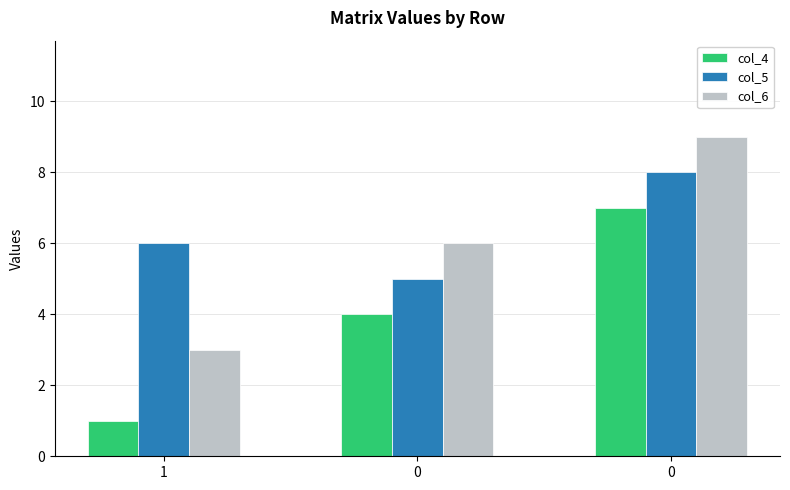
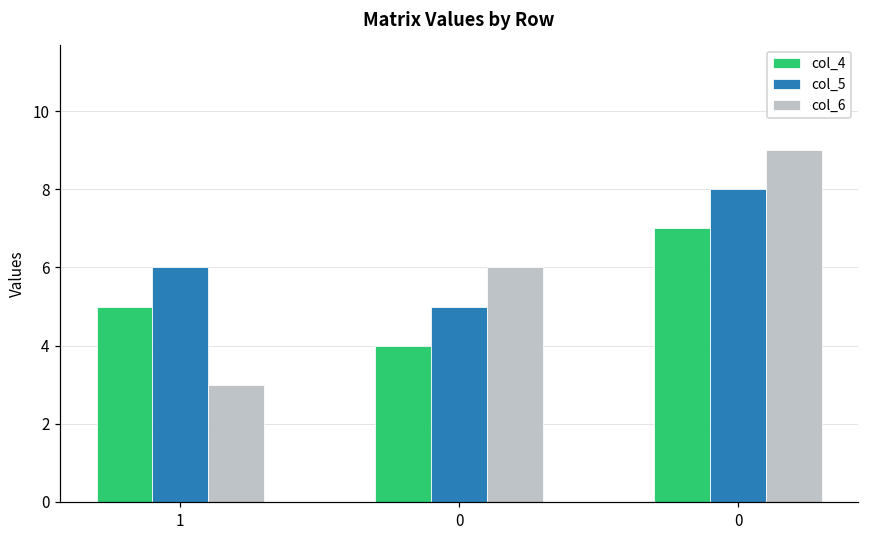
col_4, 1: 1 -> 5
